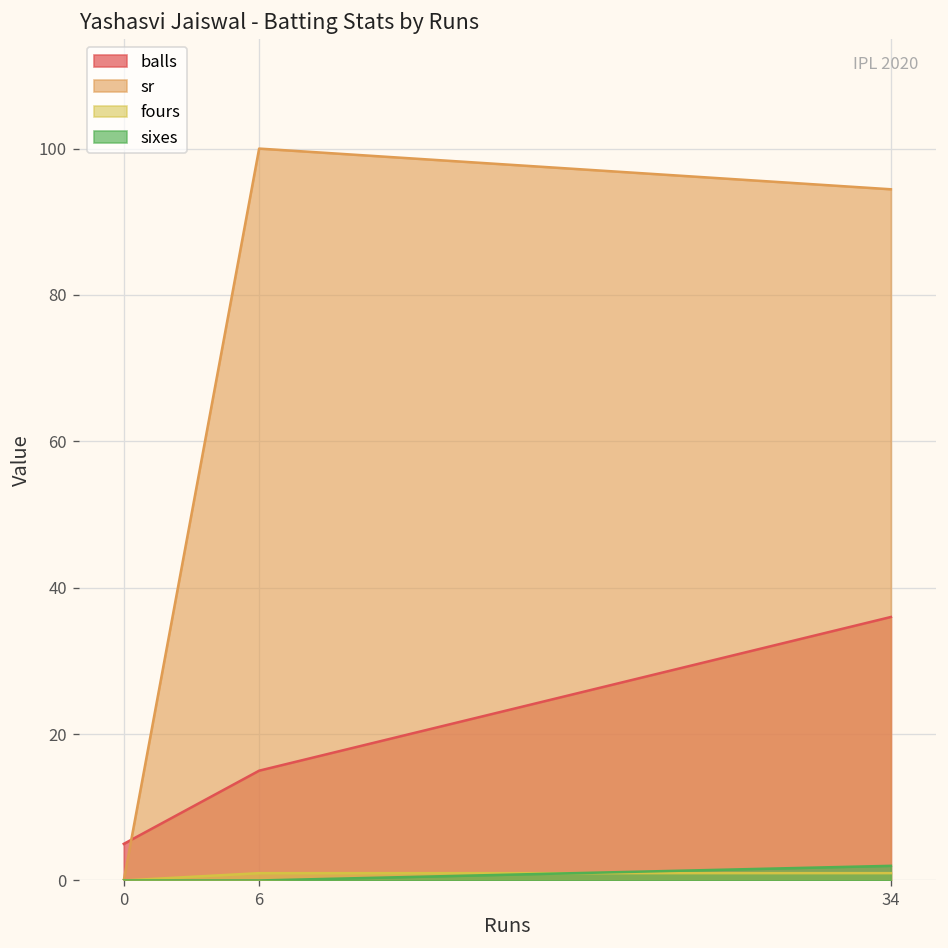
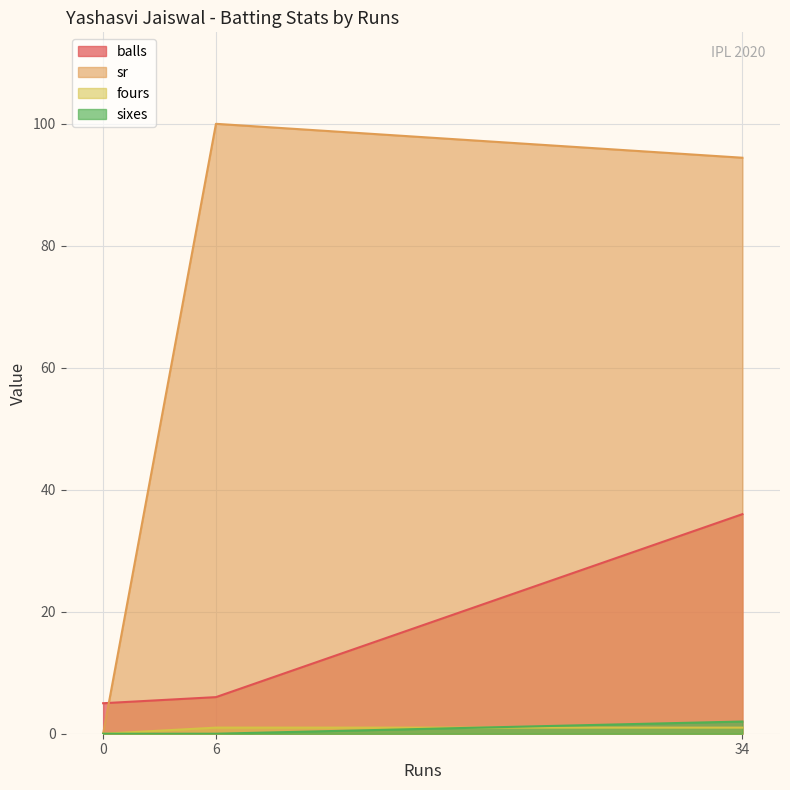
balls, 6: 15 -> 6
